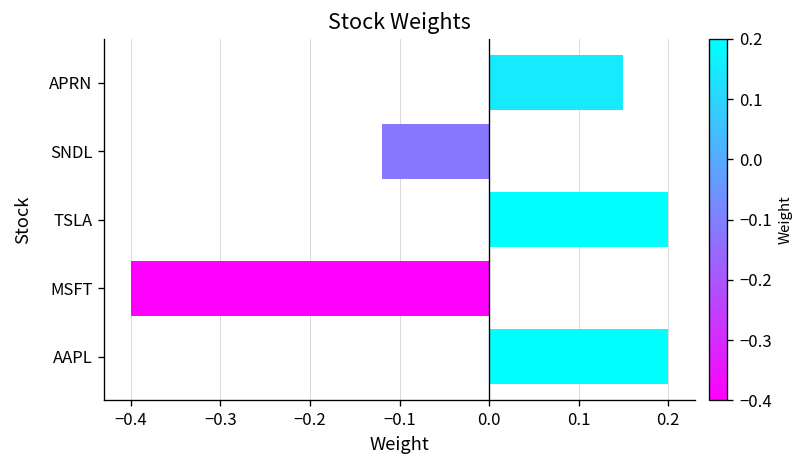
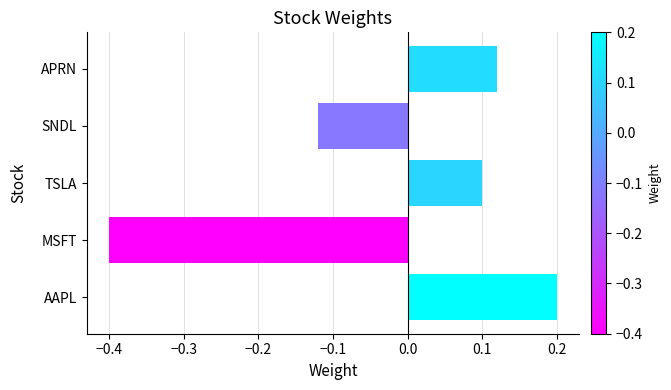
APRN: 0.15 -> 0.12
TSLA: 0.2 -> 0.1
